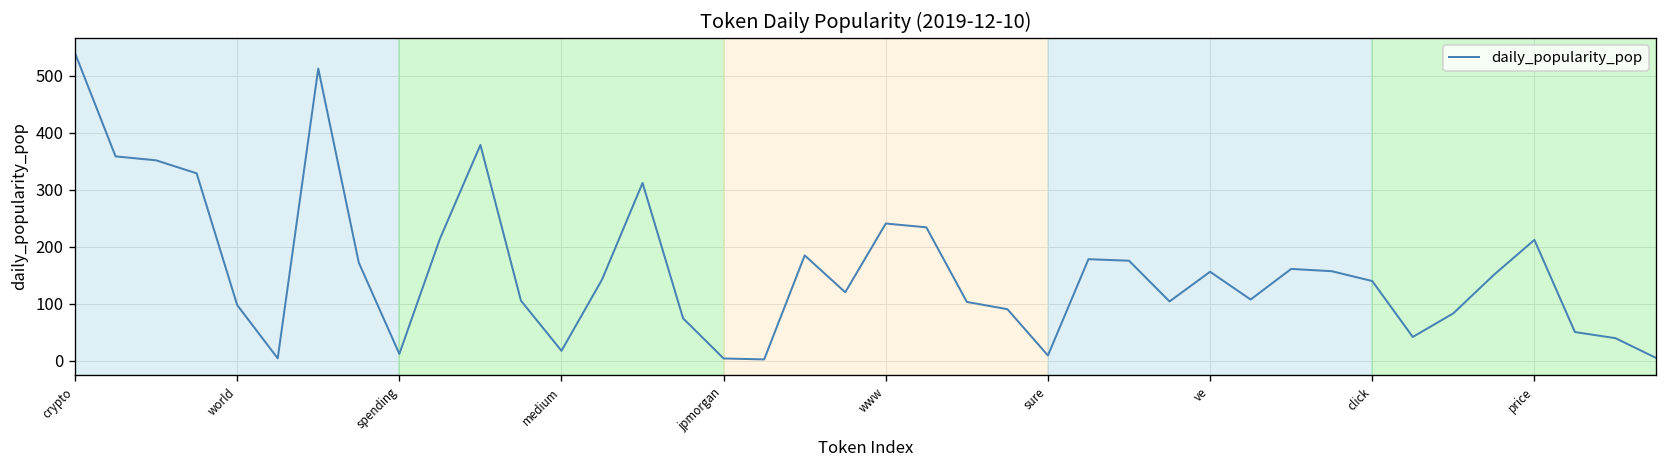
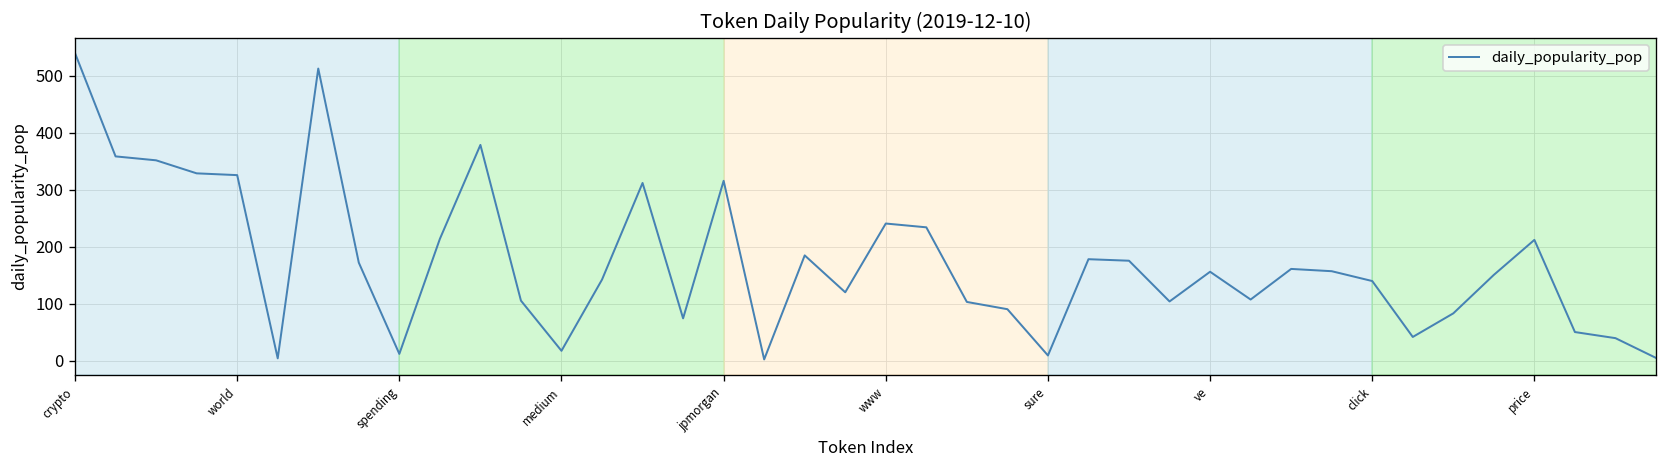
world: 100 -> 330
jpmorgan: 0 -> 320
